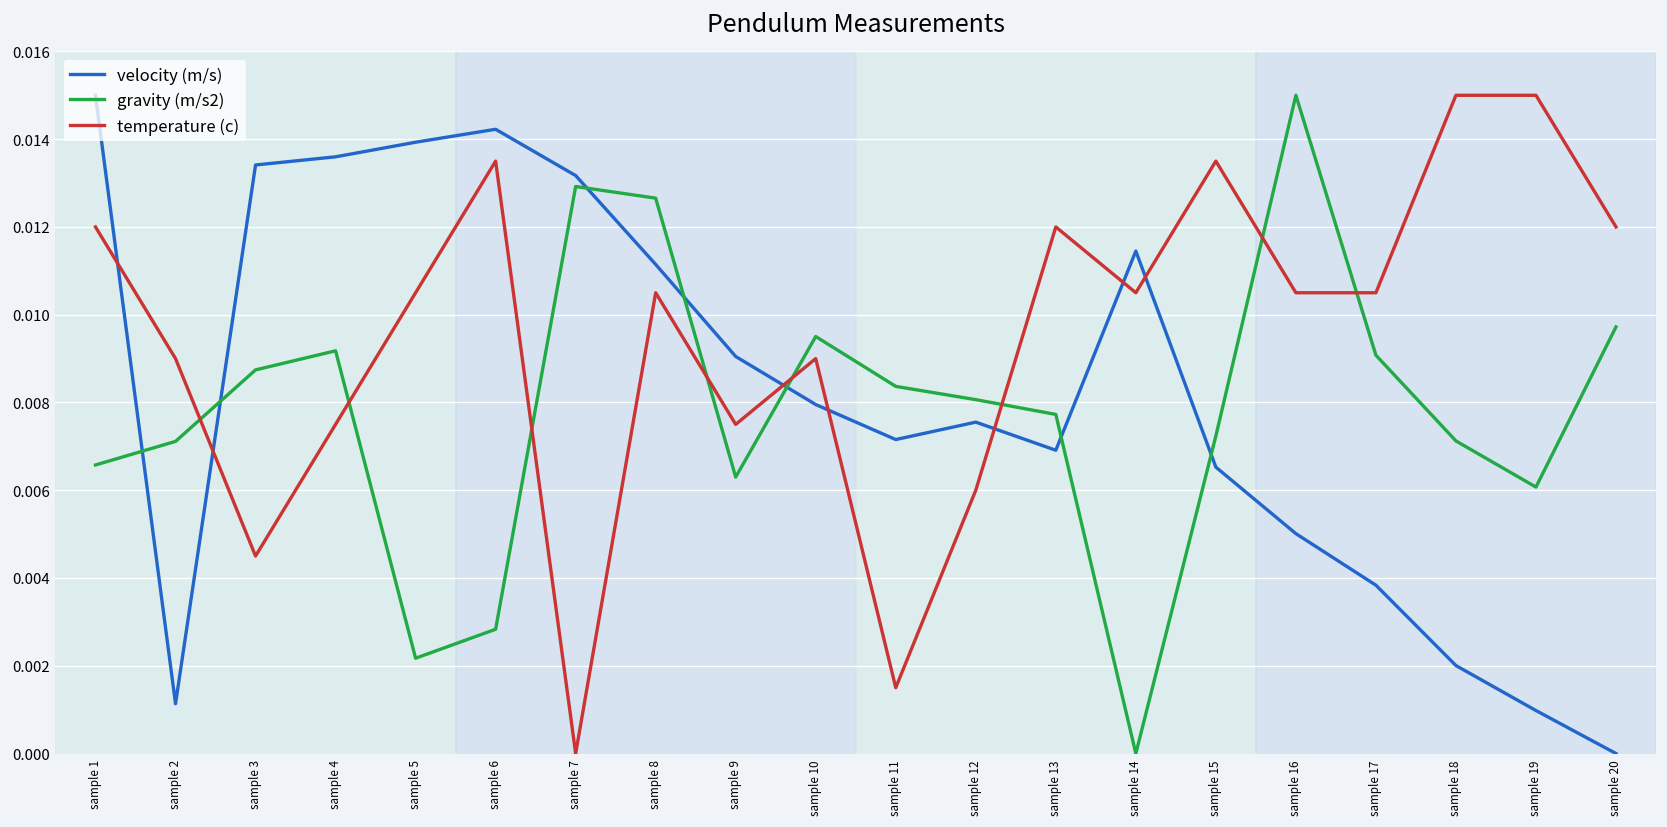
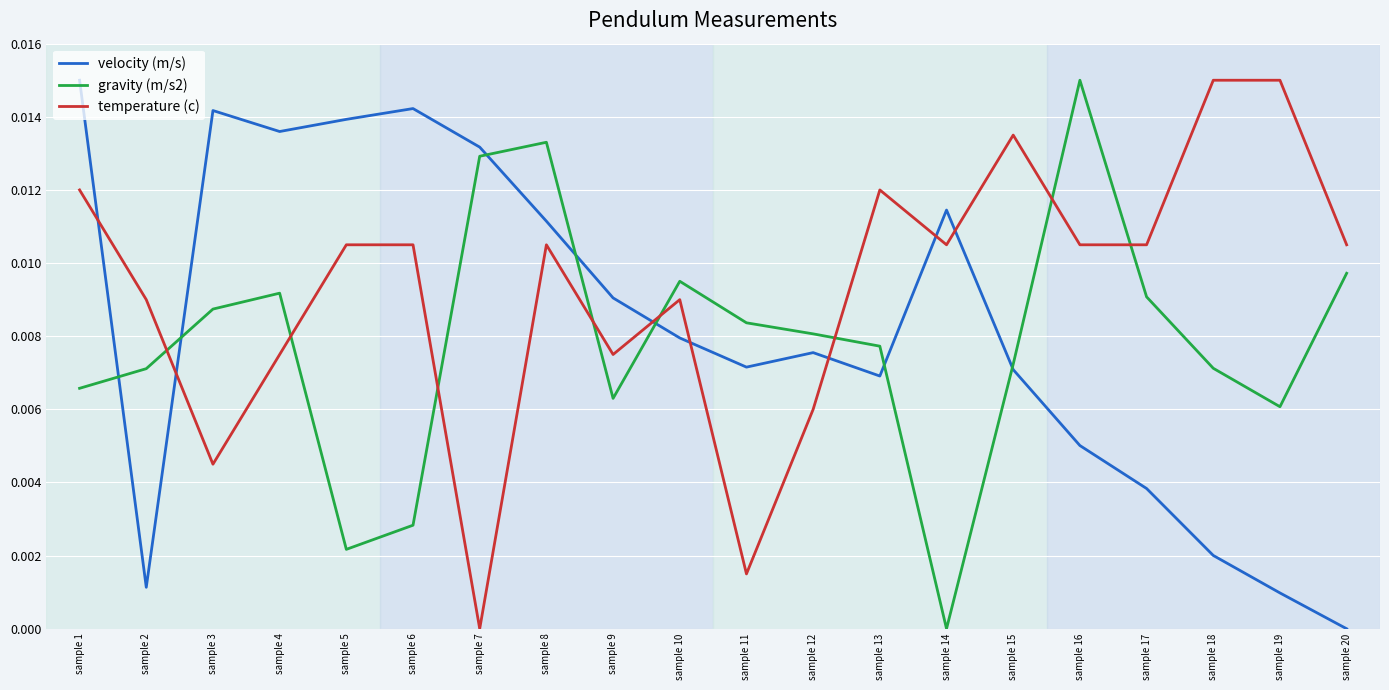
velocity (m/s), sample 3: 0.0134 -> 0.0142
temperature (c), sample 6: 0.0135 -> 0.0105
gravity (m/s2), sample 8: 0.0127 -> 0.0133
velocity (m/s), sample 15: 0.0065 -> 0.0071
temperature (c), sample 20: 0.0120 -> 0.0105
